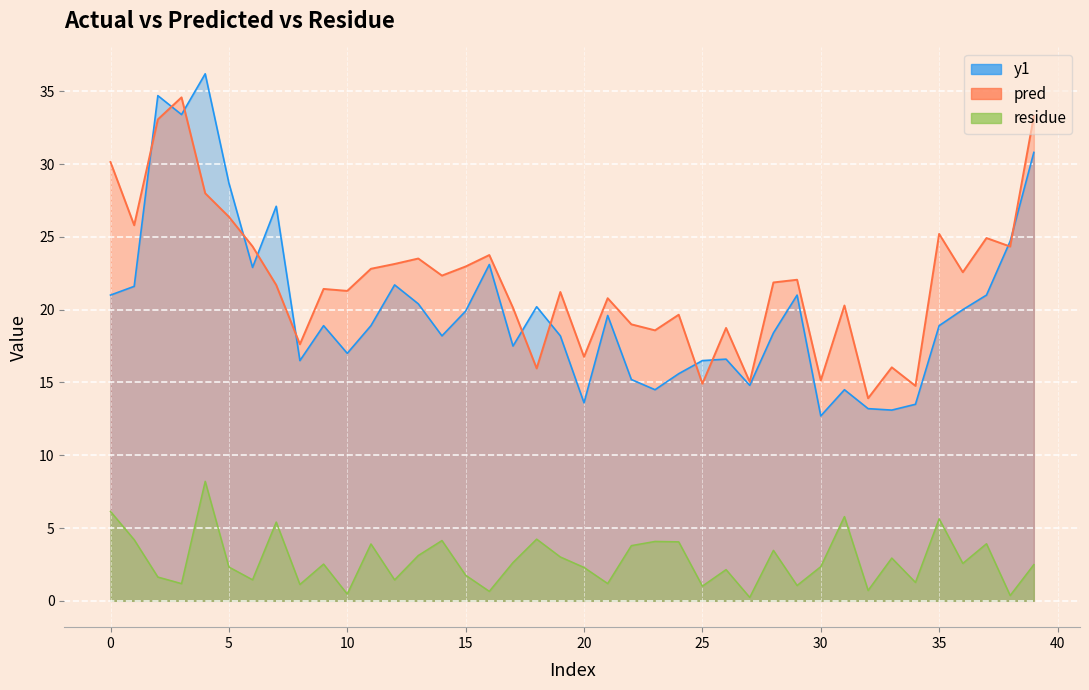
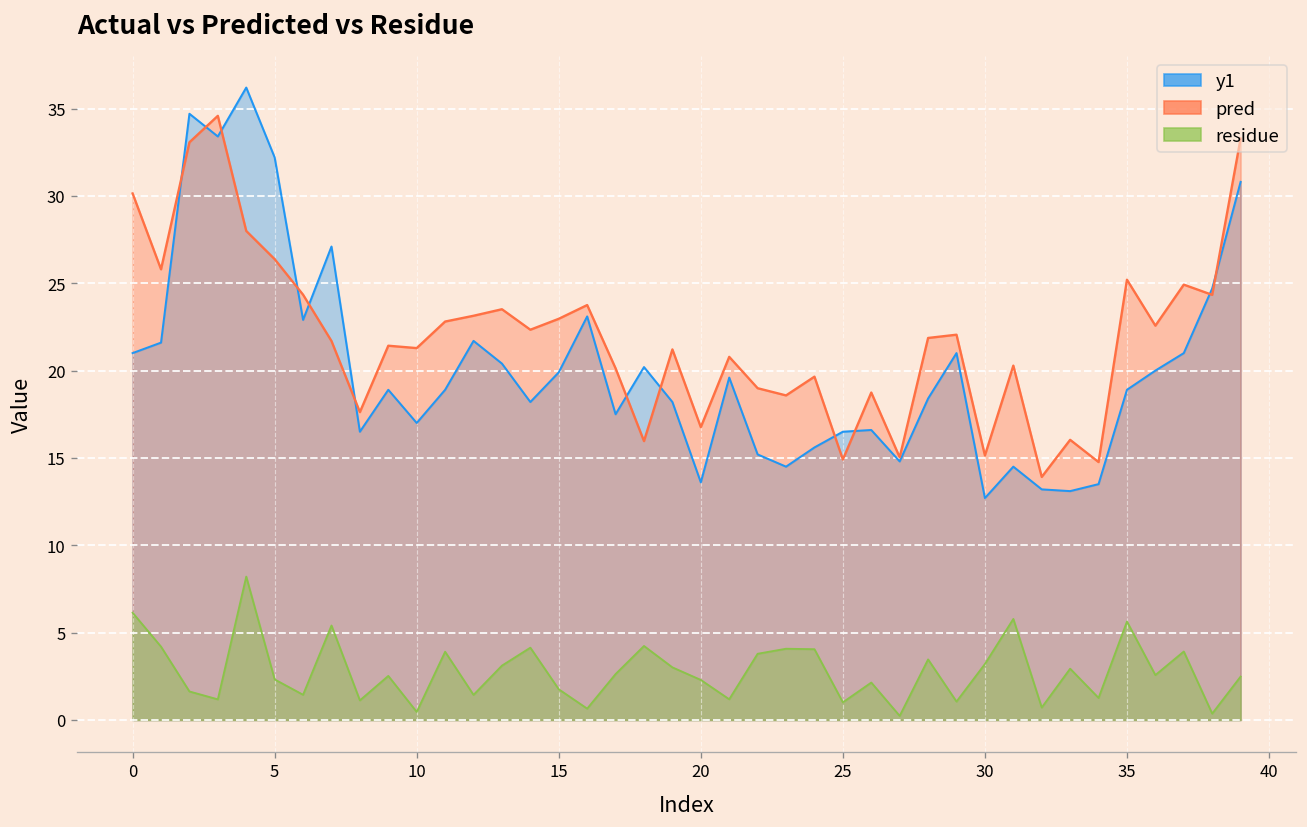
y1, 5: 28.7 -> 32.2
residue, 30: 2.3 -> 3.2
